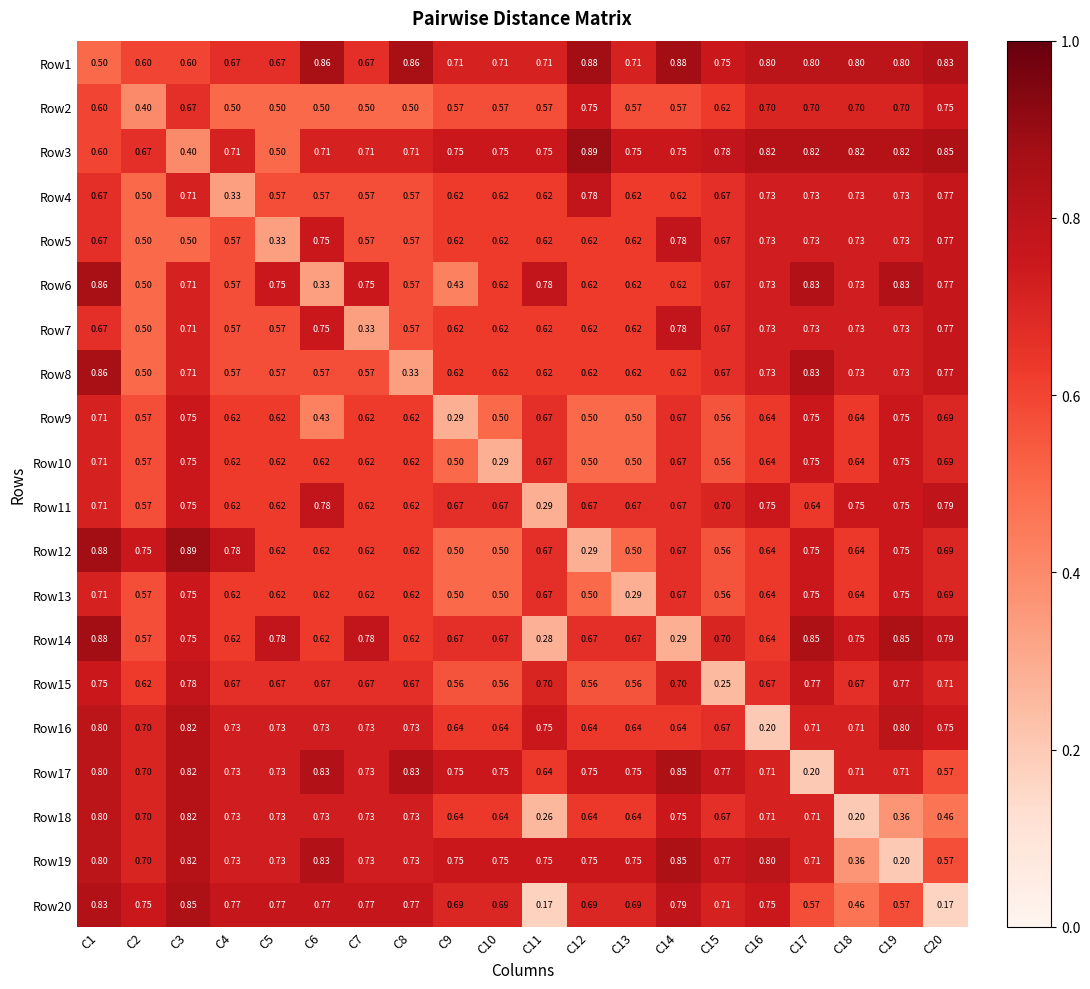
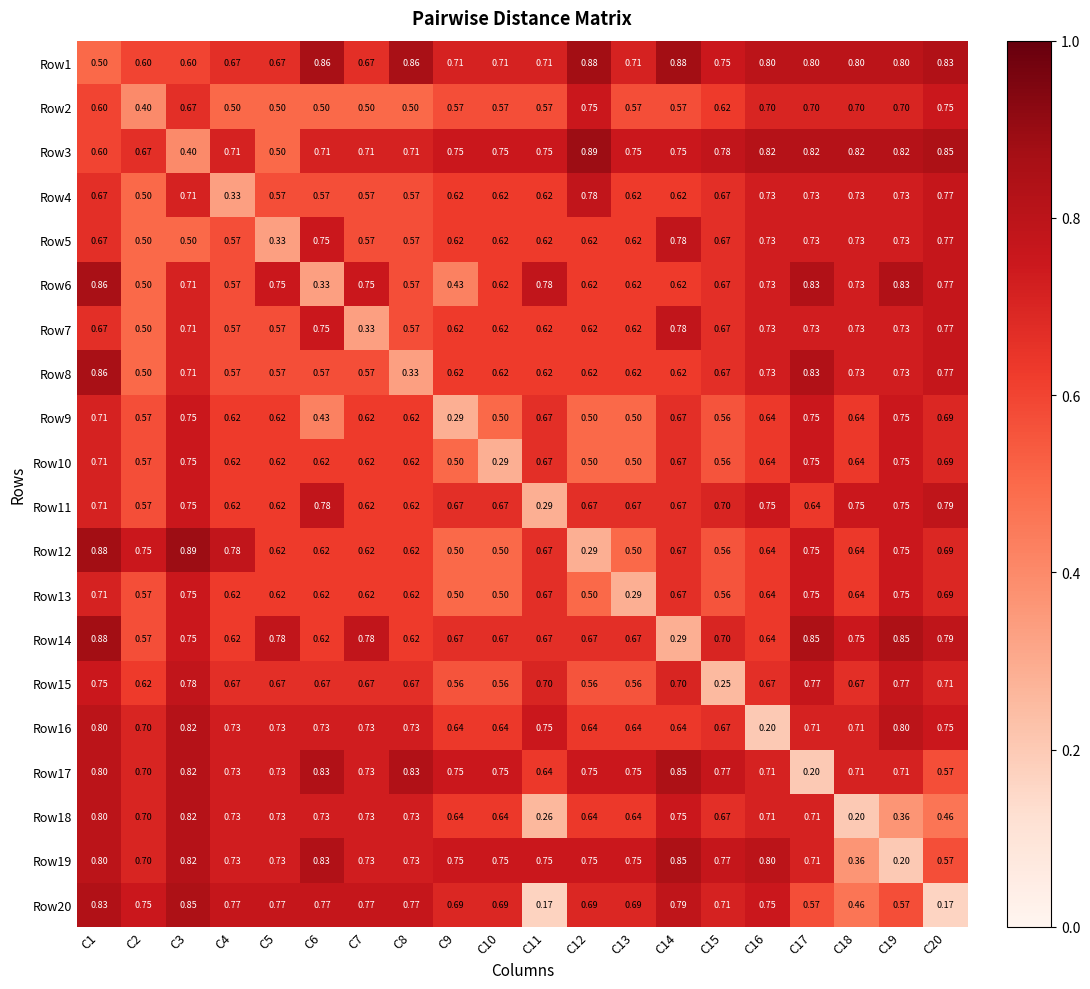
Row14, C11: 0.28 -> 0.67
